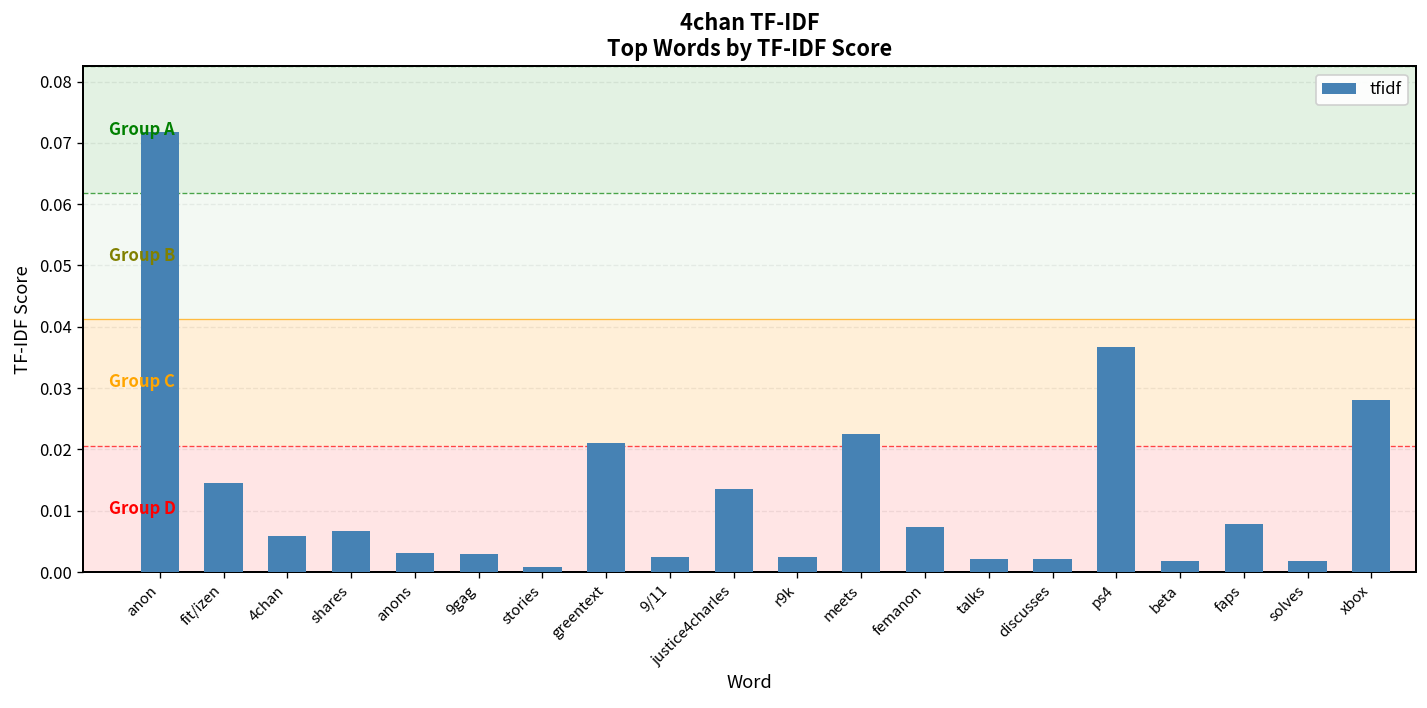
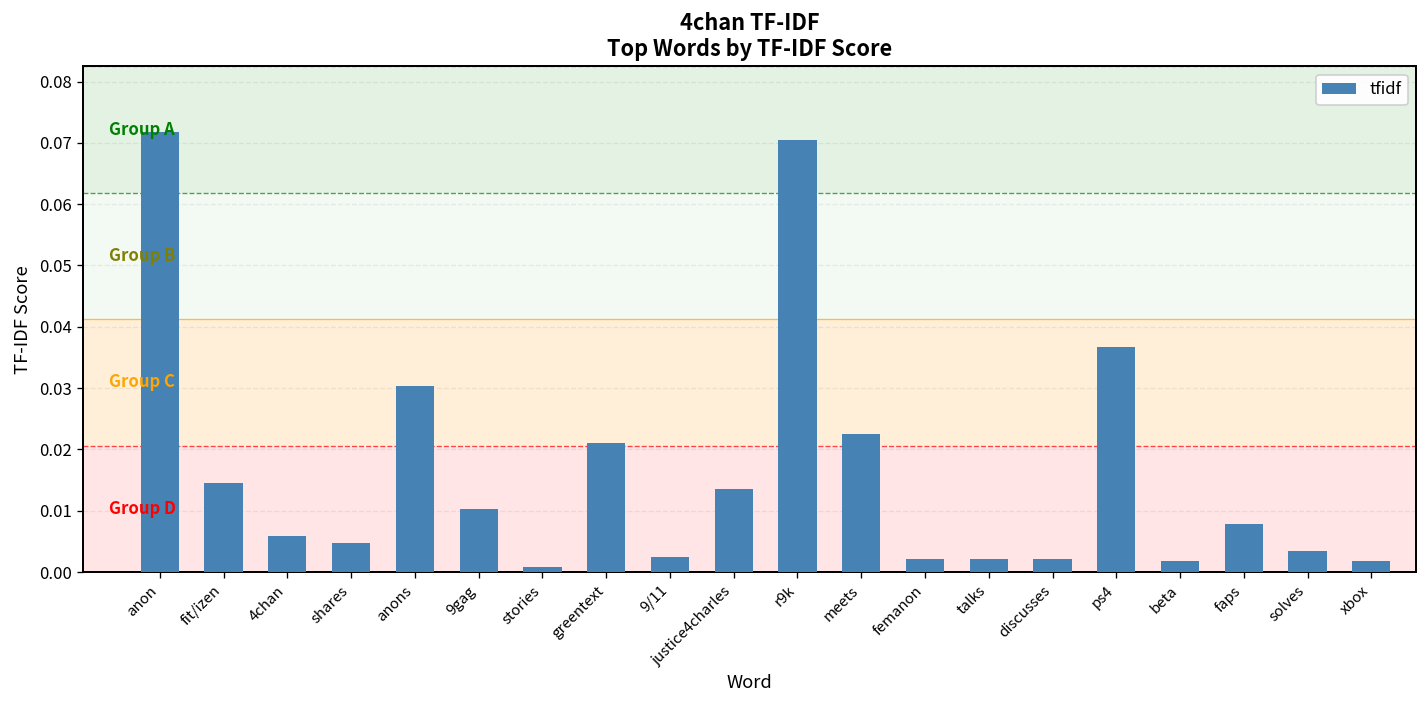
shares: 0.007 -> 0.005
anons: 0.003 -> 0.030
9gag: 0.003 -> 0.010
r9k: 0.002 -> 0.070
femanon: 0.007 -> 0.002
solves: 0.002 -> 0.003
xbox: 0.028 -> 0.002
